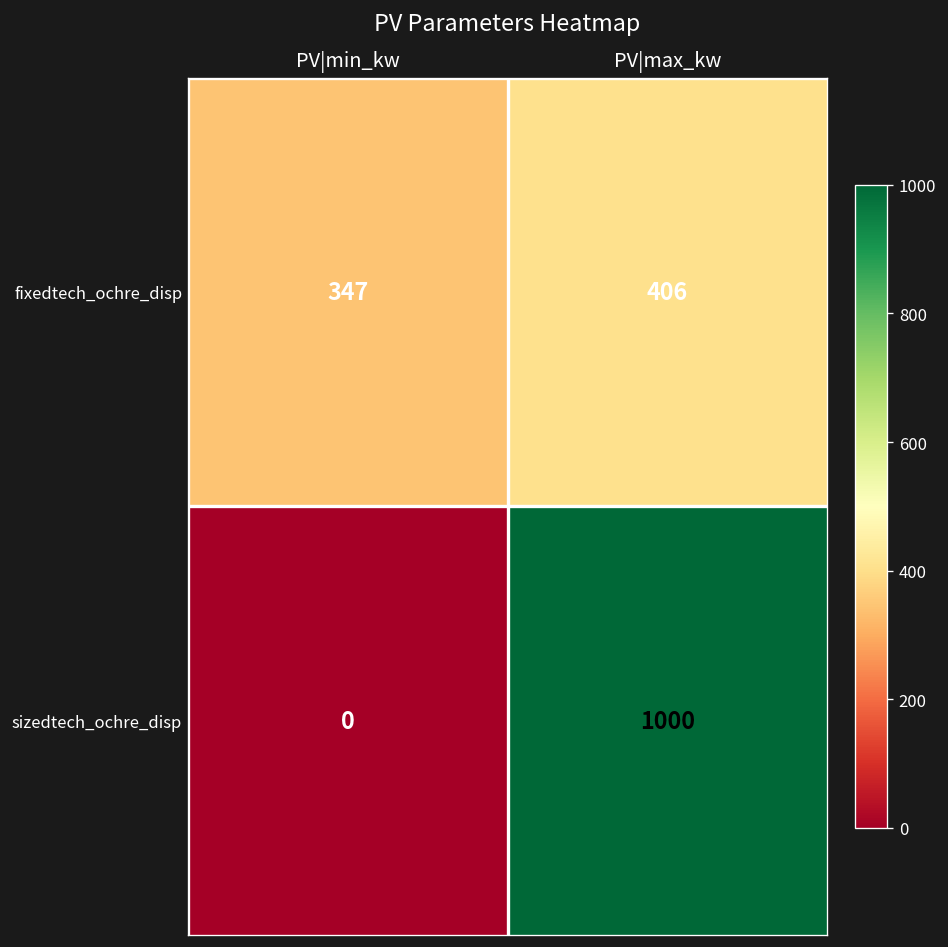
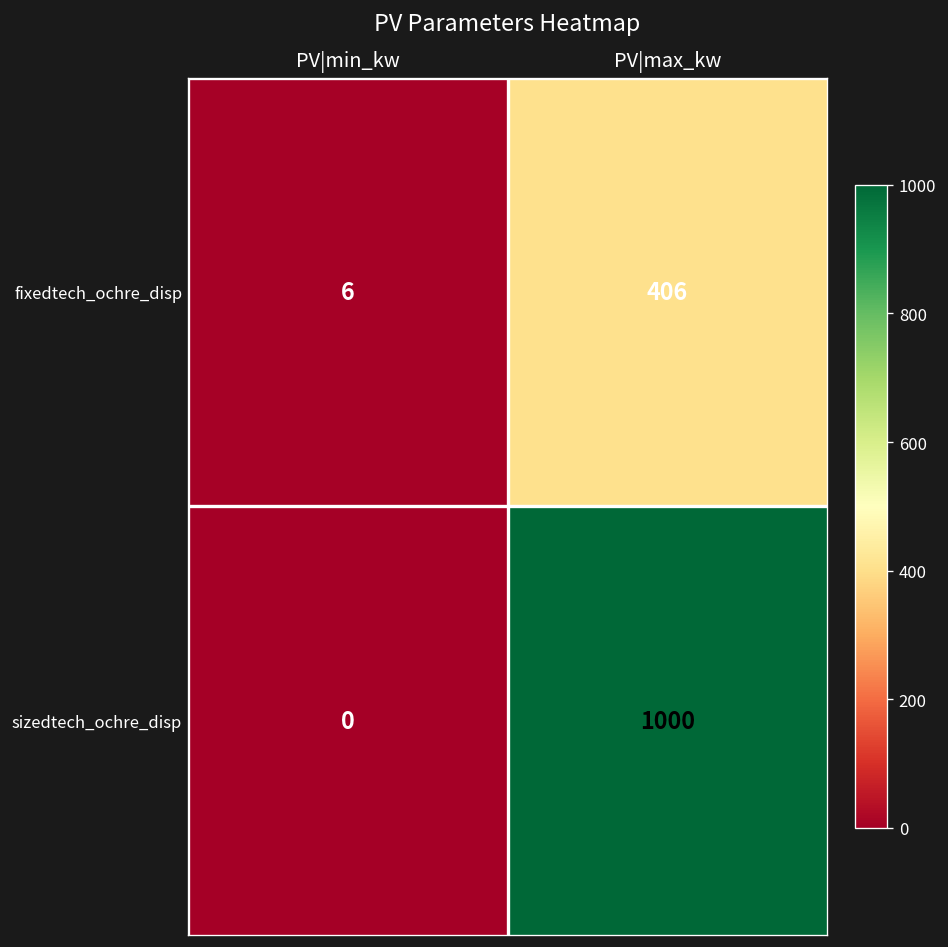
fixedtech_ochre_disp, PV|min_kw: 347 -> 6
